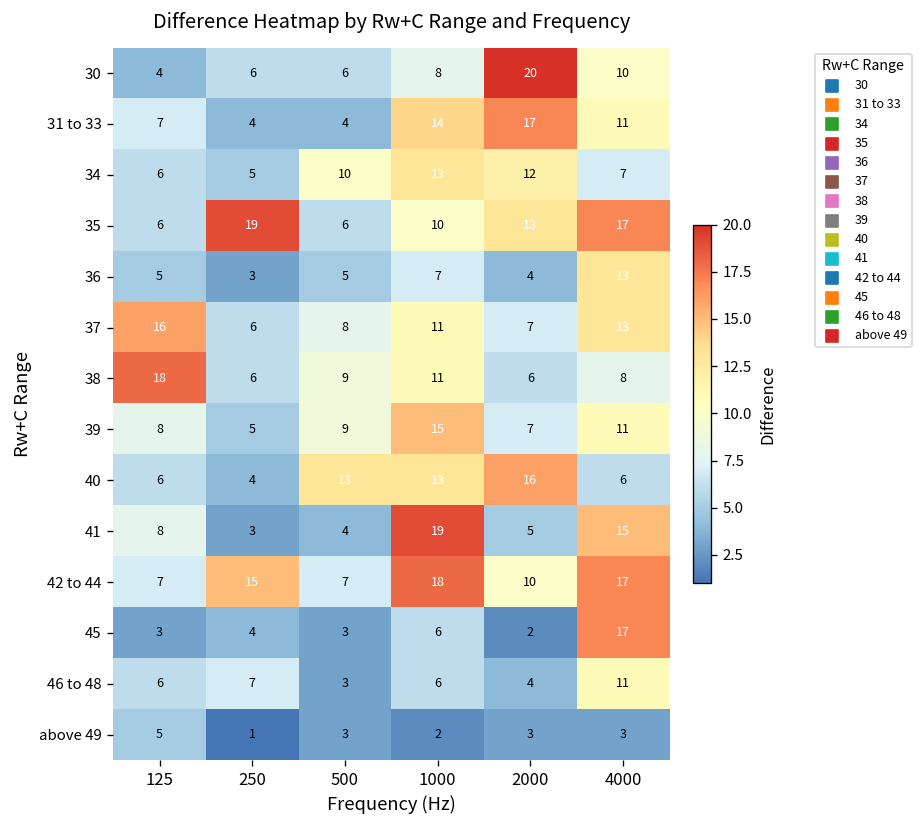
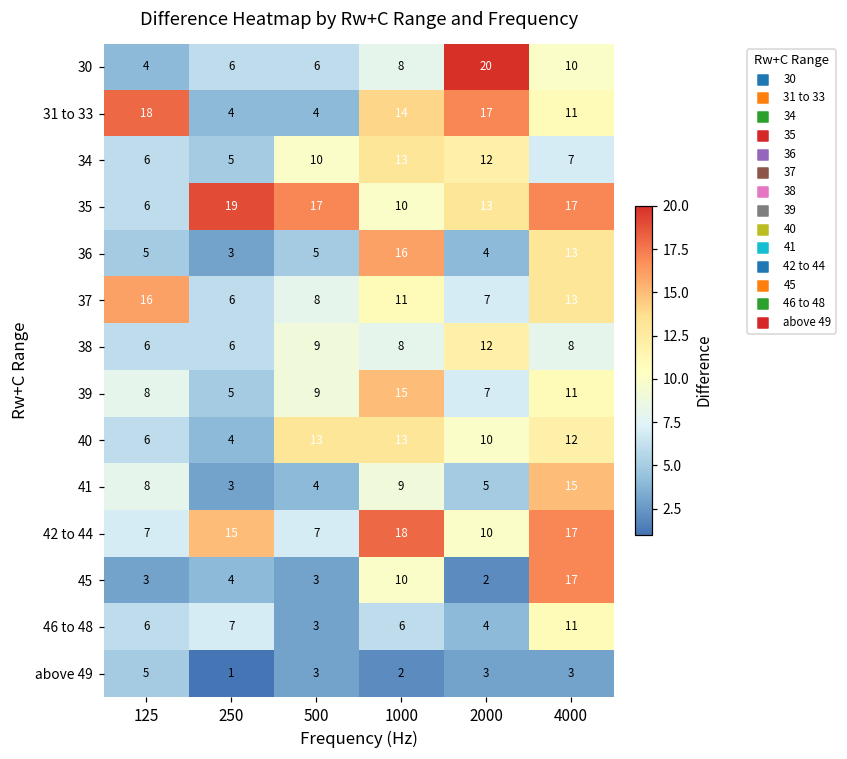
31 to 33, 125: 7 -> 18
35, 500: 6 -> 17
36, 1000: 7 -> 16
38, 125: 18 -> 6
38, 1000: 11 -> 8
38, 2000: 6 -> 12
40, 2000: 16 -> 10
40, 4000: 6 -> 12
41, 1000: 19 -> 9
45, 1000: 6 -> 10
